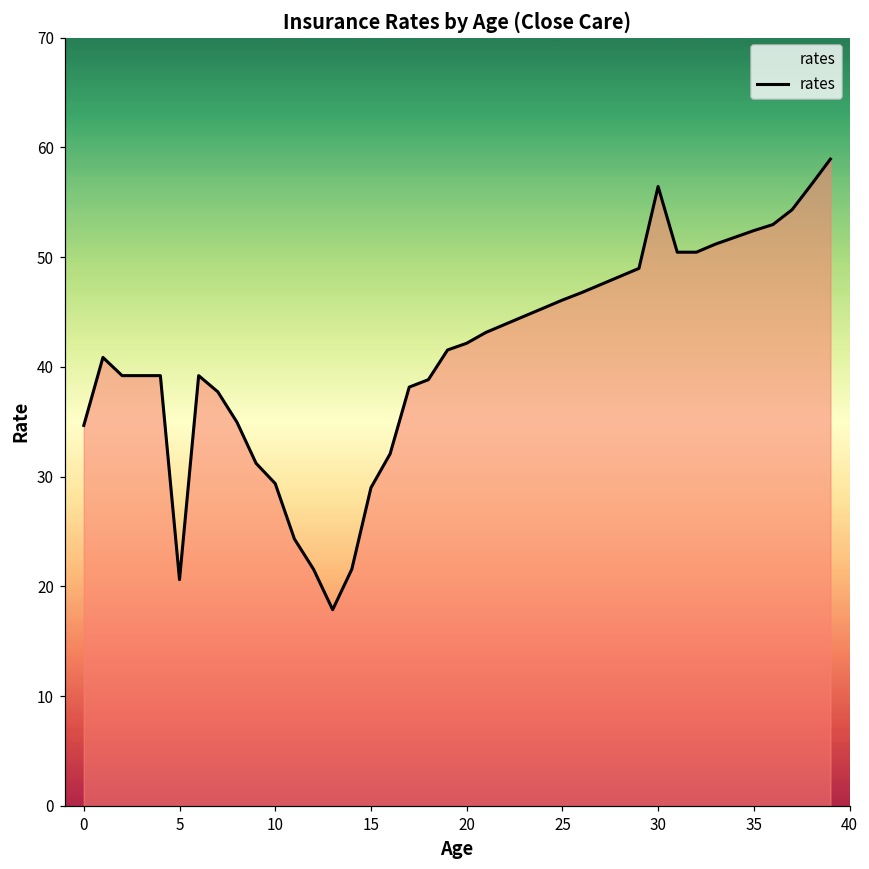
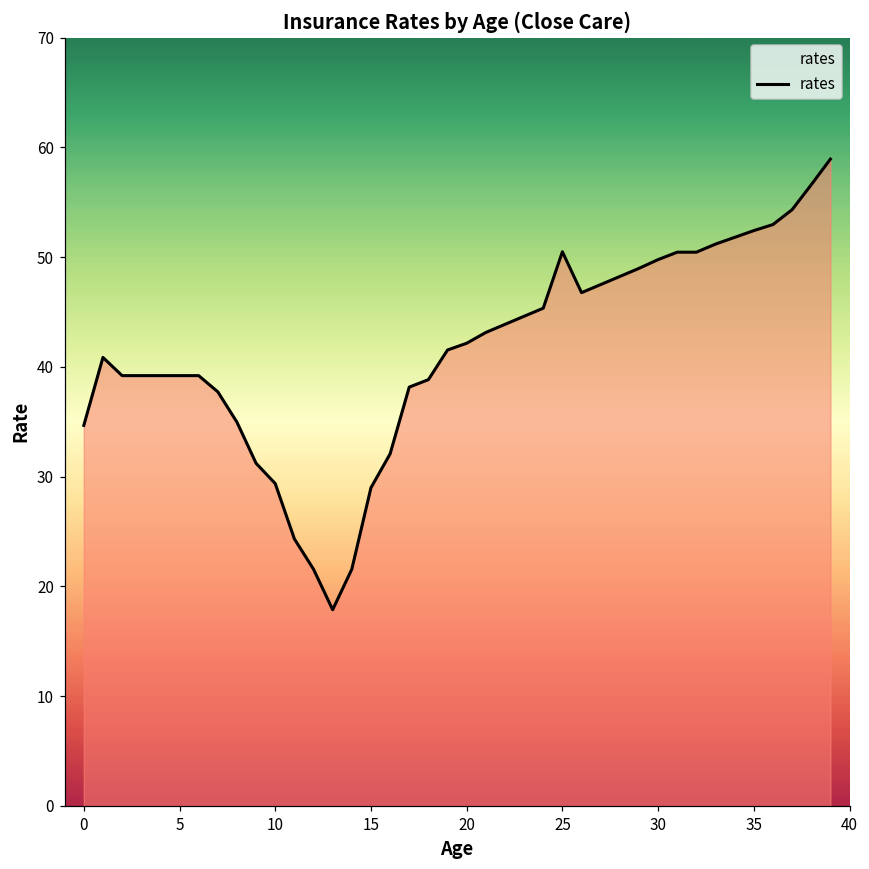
5: 21 -> 39
25: 46 -> 50
30: 56 -> 50
